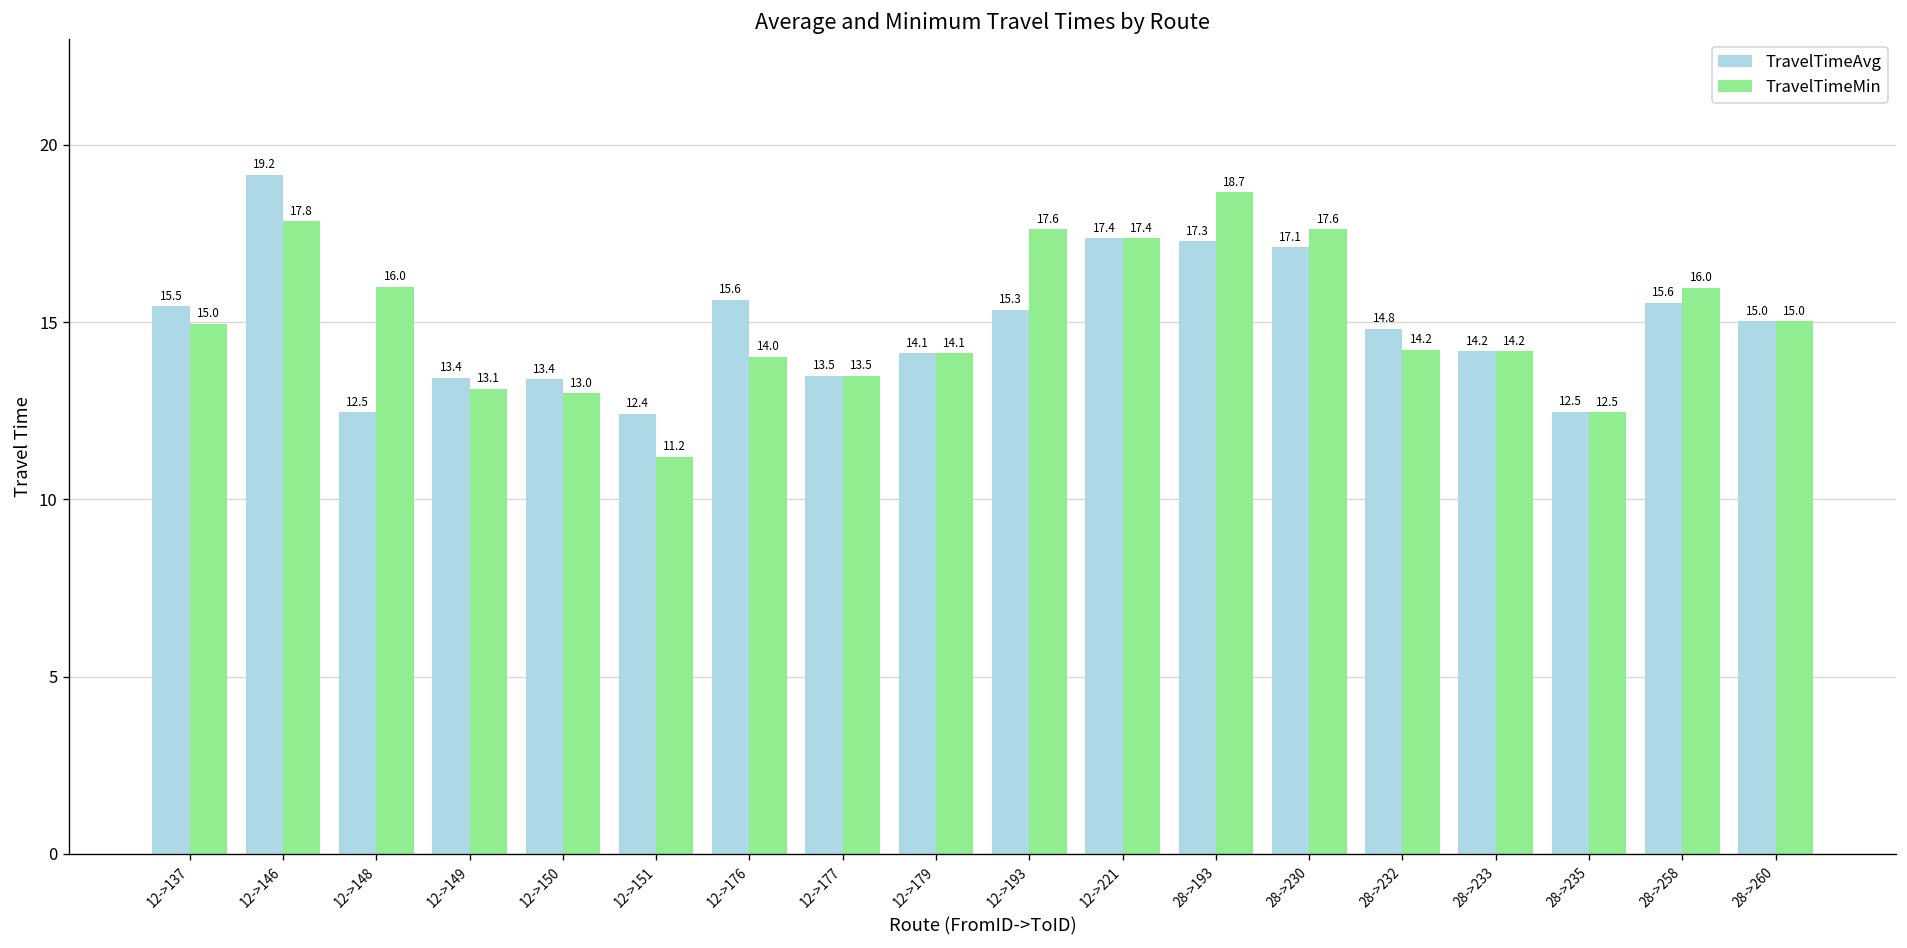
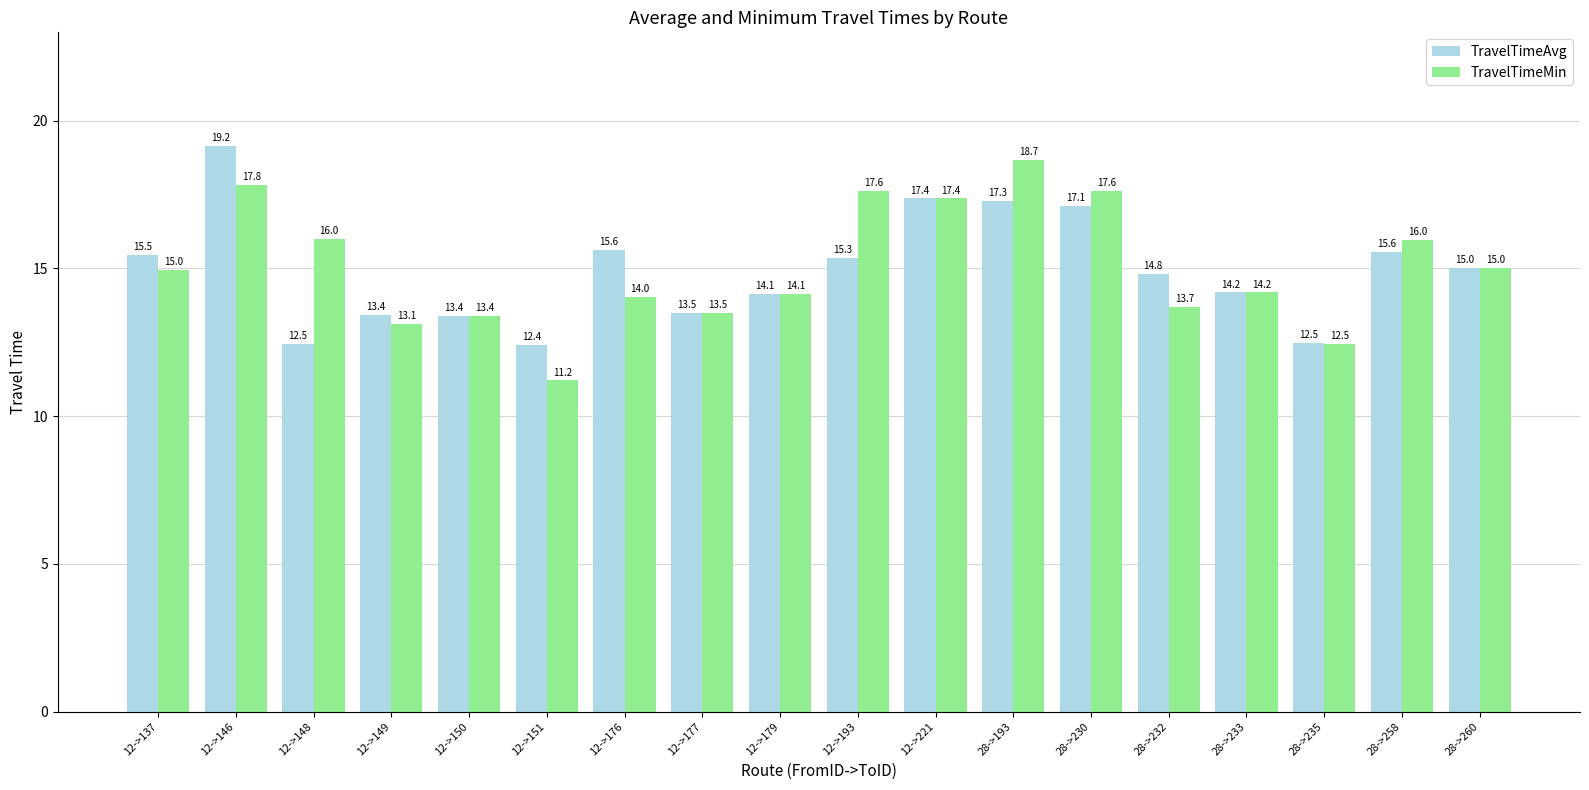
TravelTimeMin, 12->150: 13.0 -> 13.4
TravelTimeMin, 28->232: 14.2 -> 13.7
